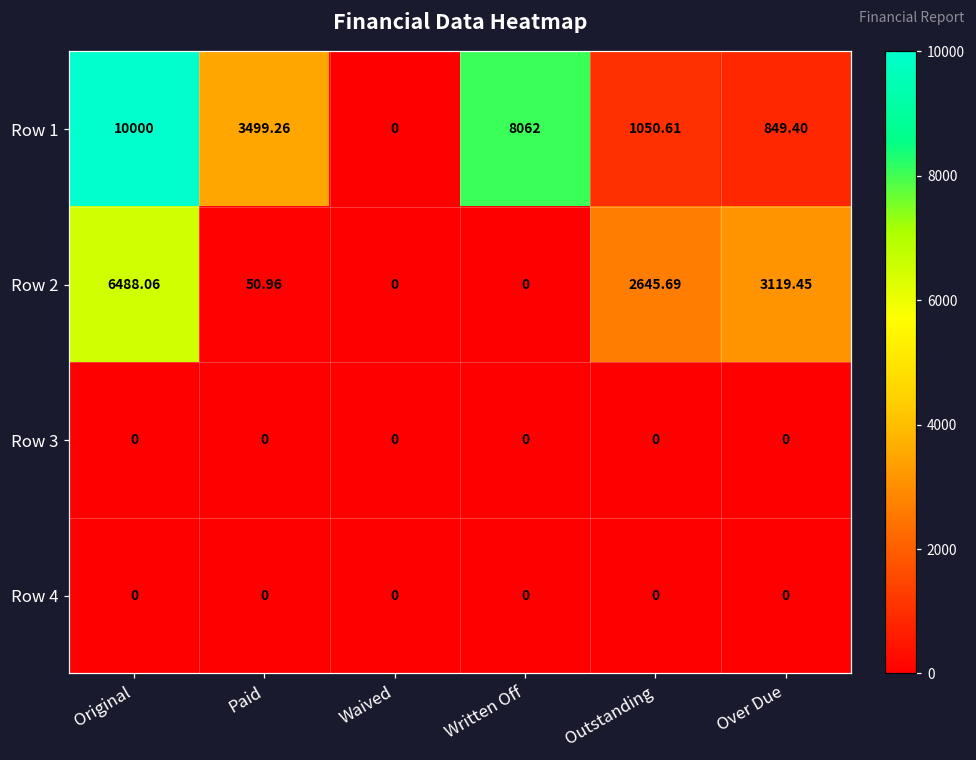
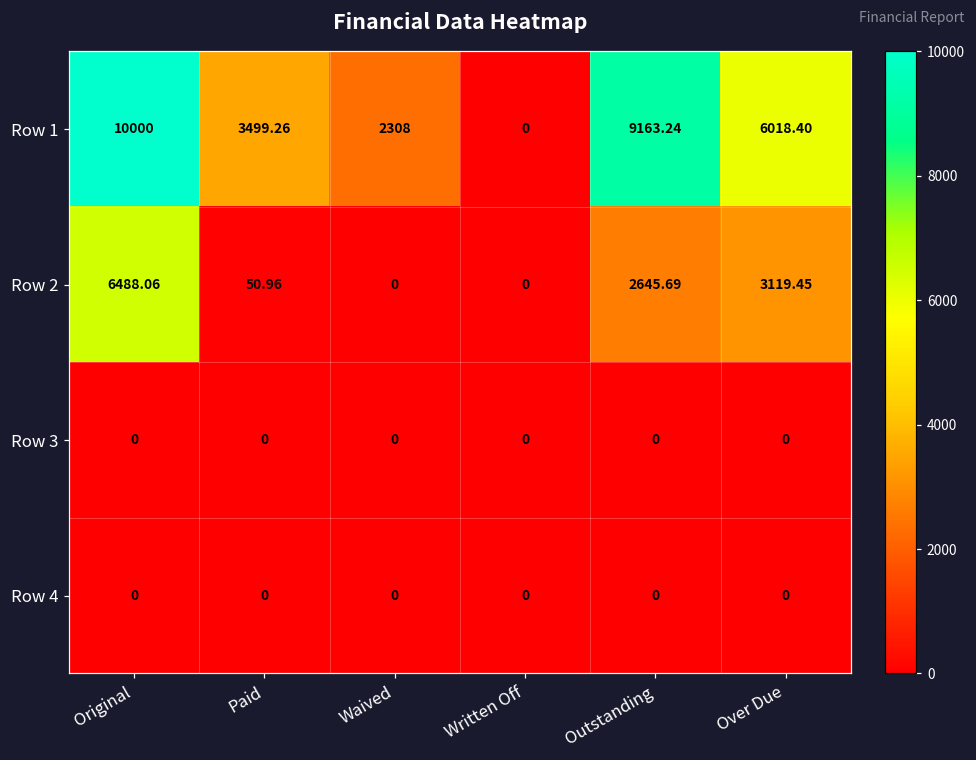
Row 1, Waived: 0 -> 2308
Row 1, Written Off: 8062 -> 0
Row 1, Outstanding: 1050.61 -> 9163.24
Row 1, Over Due: 849.40 -> 6018.40
